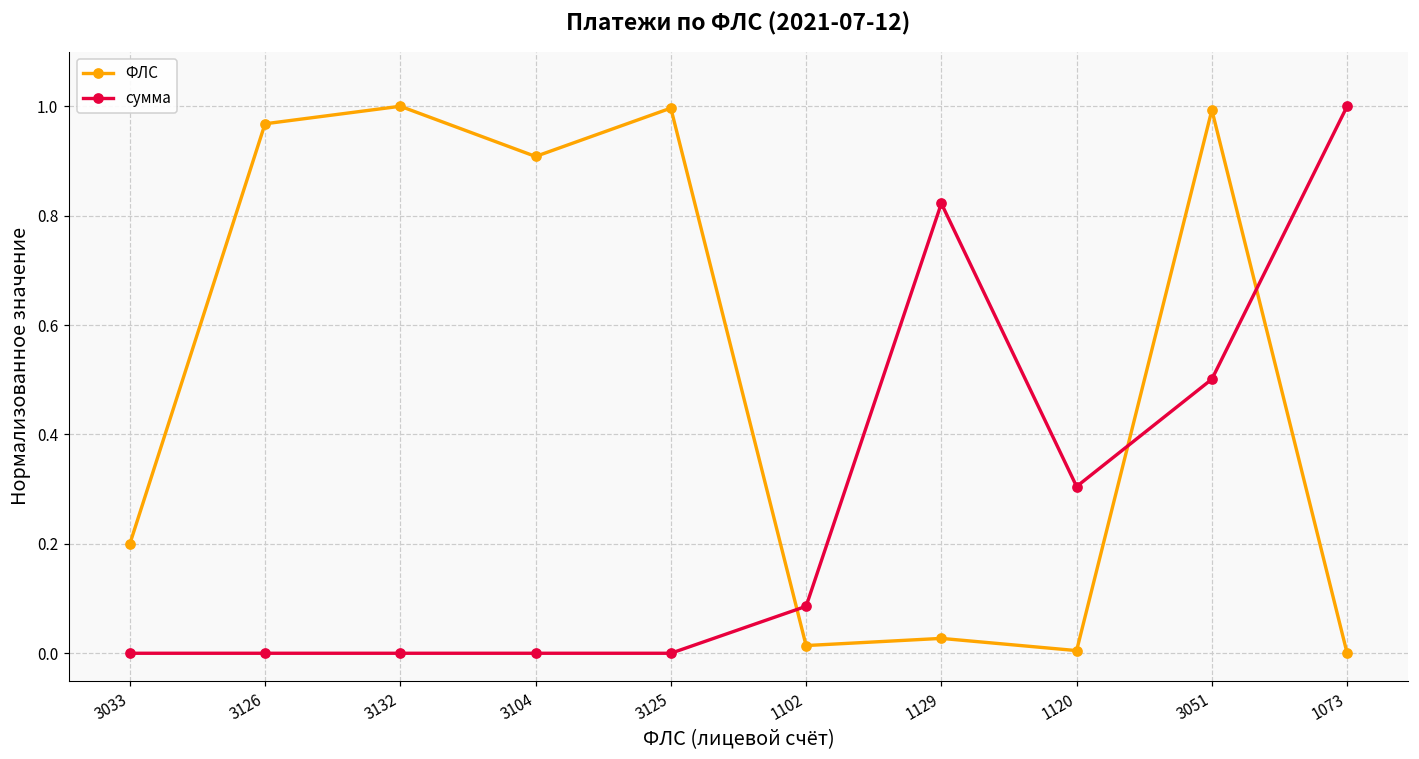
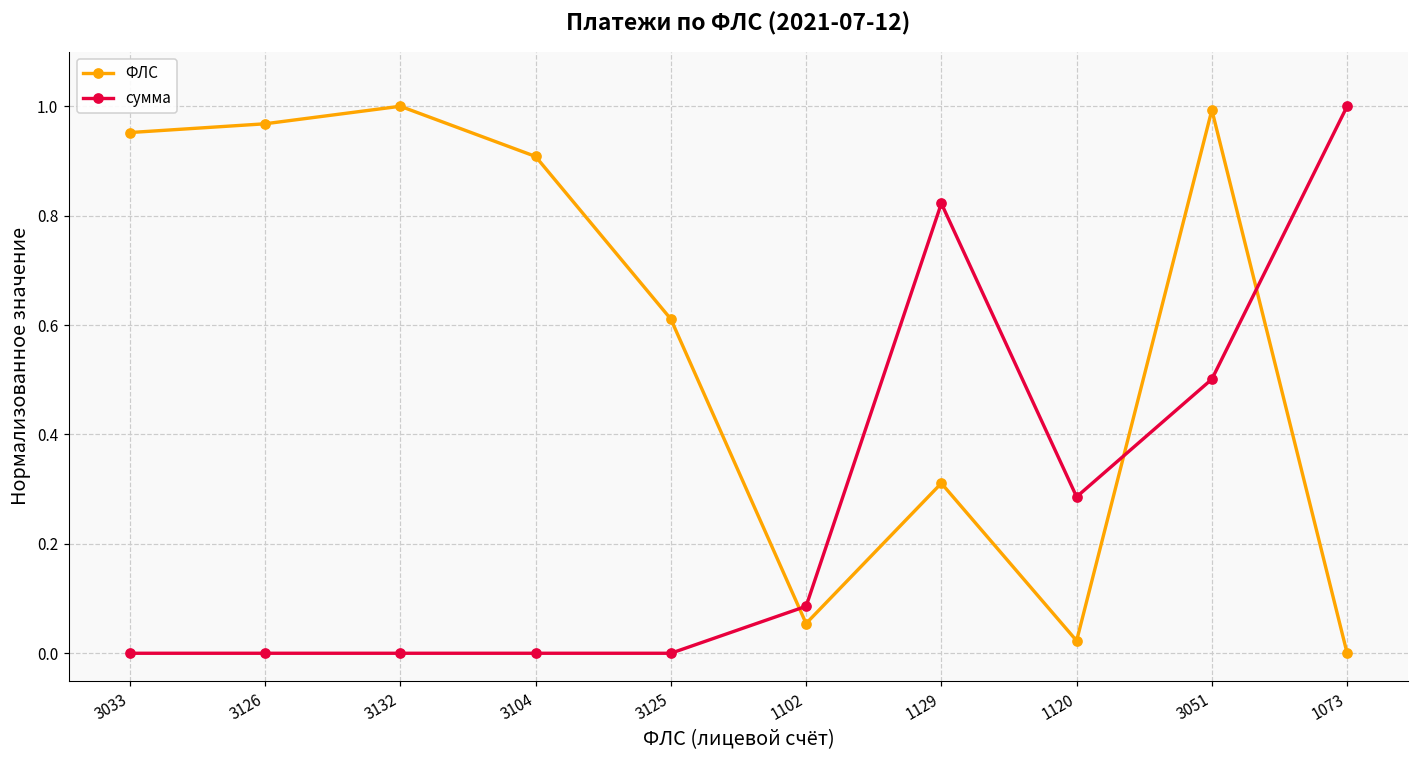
ФЛС, 3033: 0.20 -> 0.95
ФЛС, 3125: 1.00 -> 0.61
ФЛС, 1102: 0.01 -> 0.05
ФЛС, 1129: 0.03 -> 0.31
ФЛС, 1120: 0.00 -> 0.02
сумма, 1120: 0.30 -> 0.29
